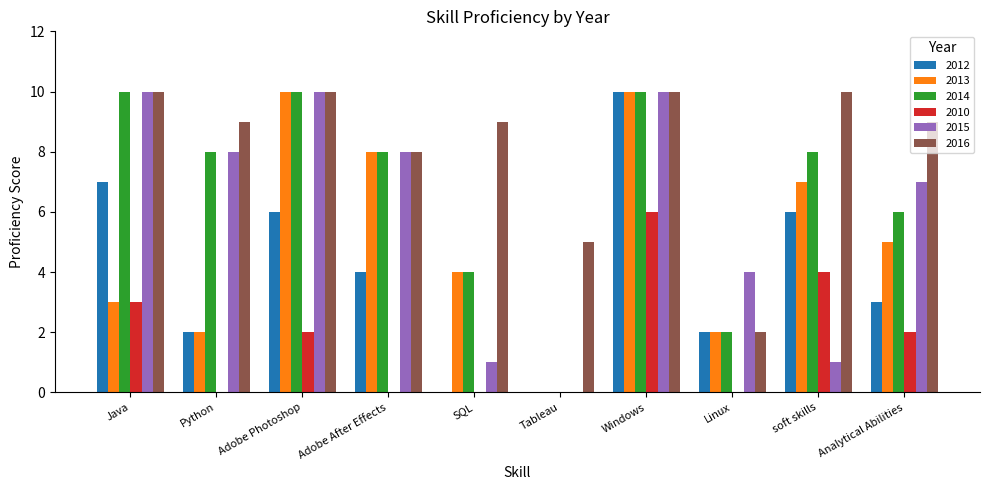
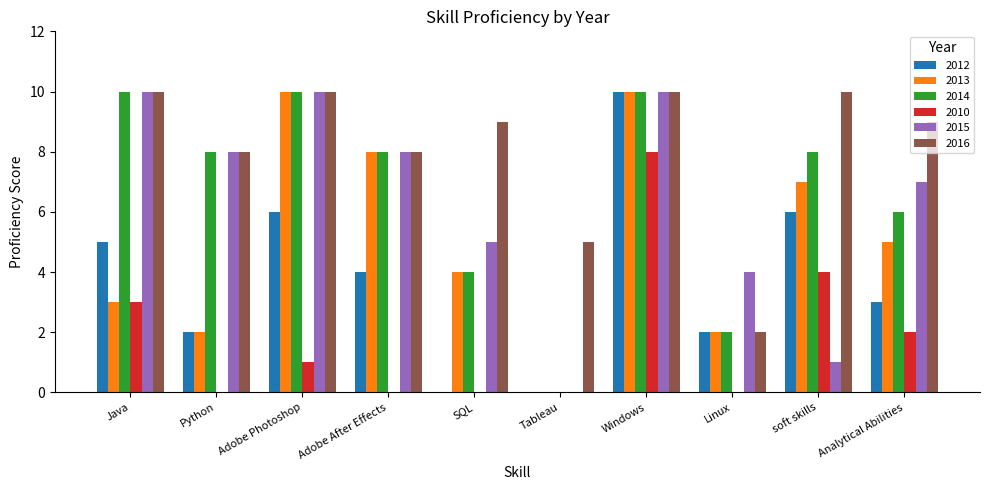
2012, Java: 7 -> 5
2016, Python: 9 -> 8
2010, Adobe Photoshop: 2 -> 1
2015, SQL: 1 -> 5
2010, Windows: 6 -> 8
